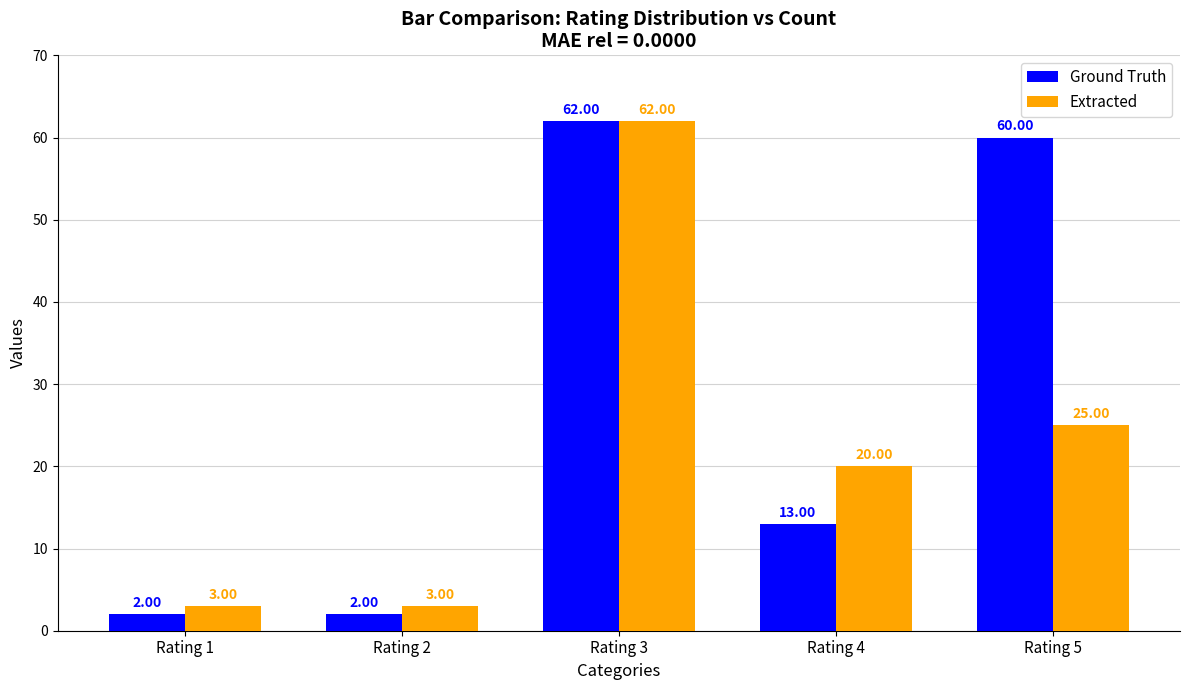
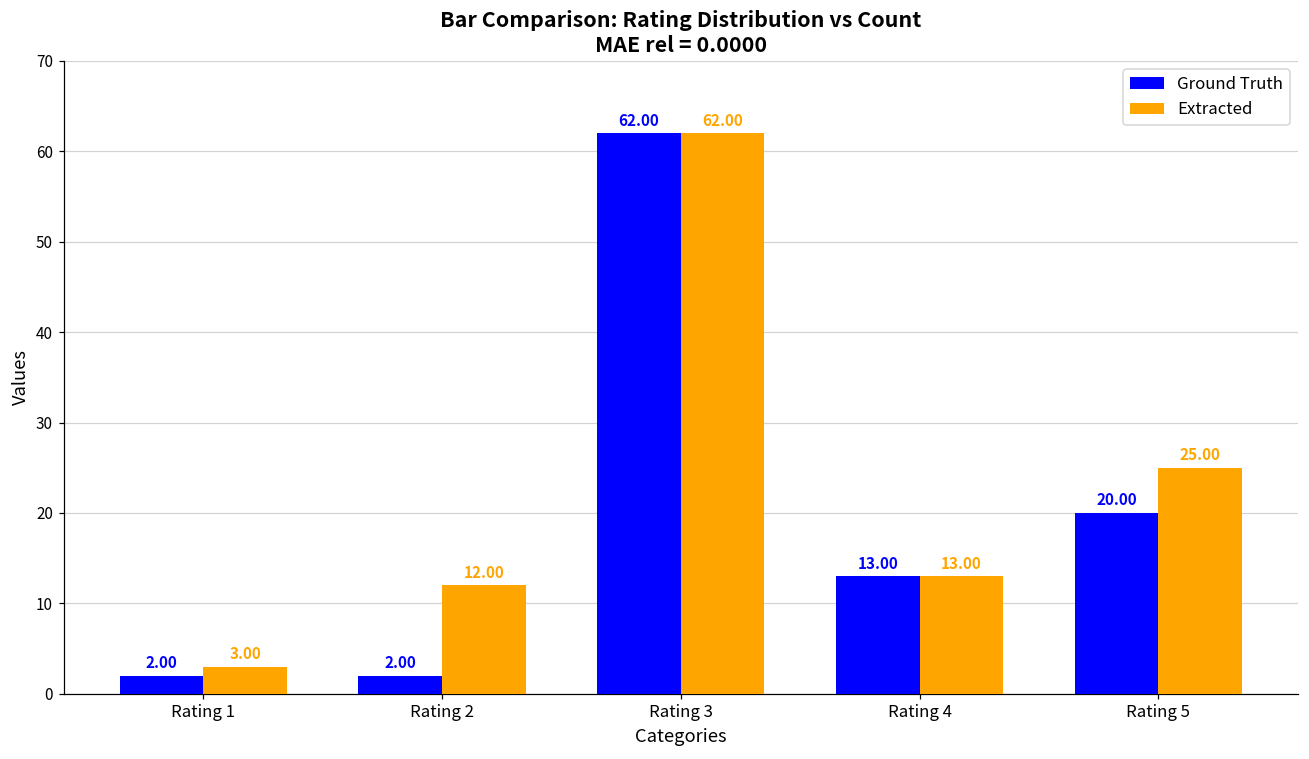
Extracted, Rating 2: 3.00 -> 12.00
Extracted, Rating 4: 20.00 -> 13.00
Ground Truth, Rating 5: 60.00 -> 20.00
